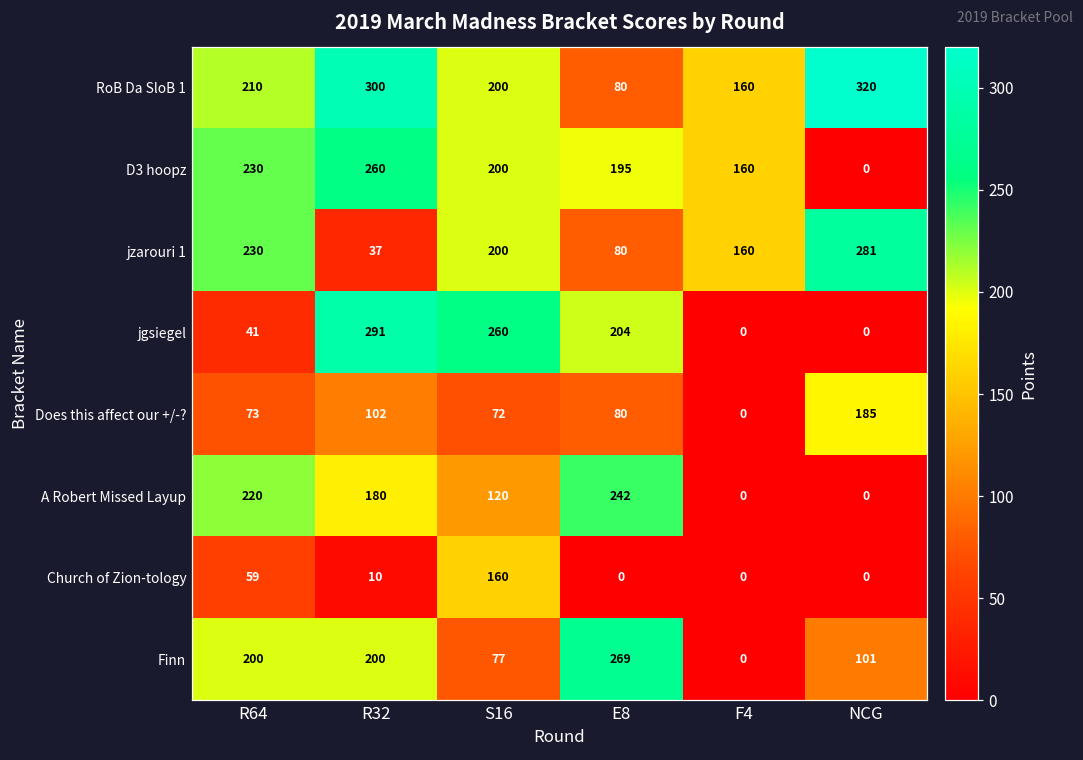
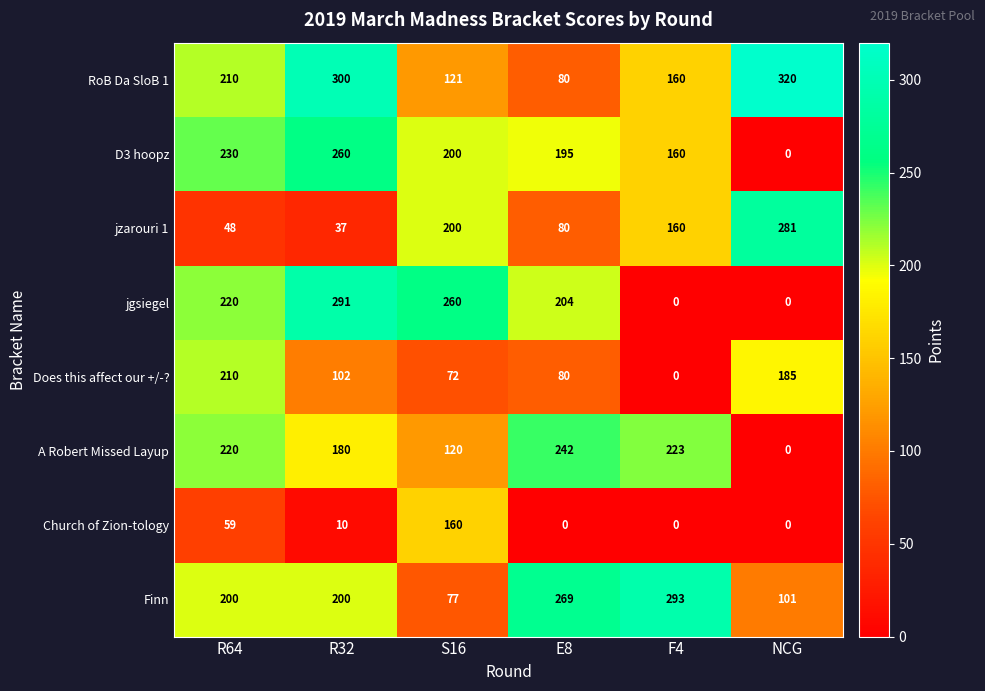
RoB Da SloB 1, S16: 200 -> 121
jzarouri 1, R64: 230 -> 48
jgsiegel, R64: 41 -> 220
Does this affect our +/-?, R64: 73 -> 210
A Robert Missed Layup, F4: 0 -> 223
Finn, F4: 0 -> 293
